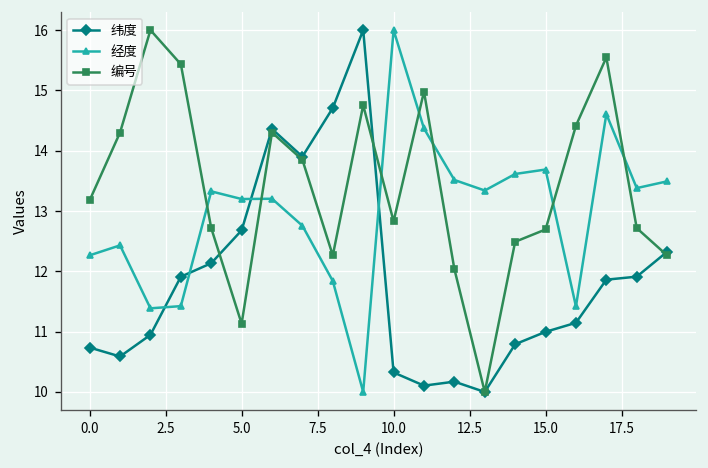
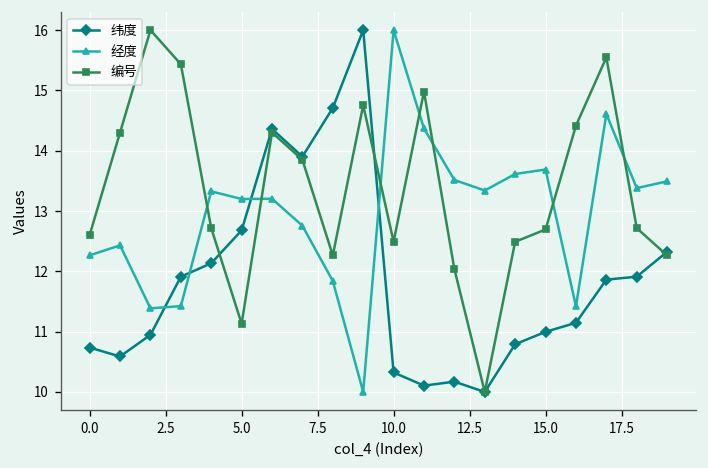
编号, 0.0: 13.2 -> 12.6
编号, 10.0: 12.8 -> 12.5
